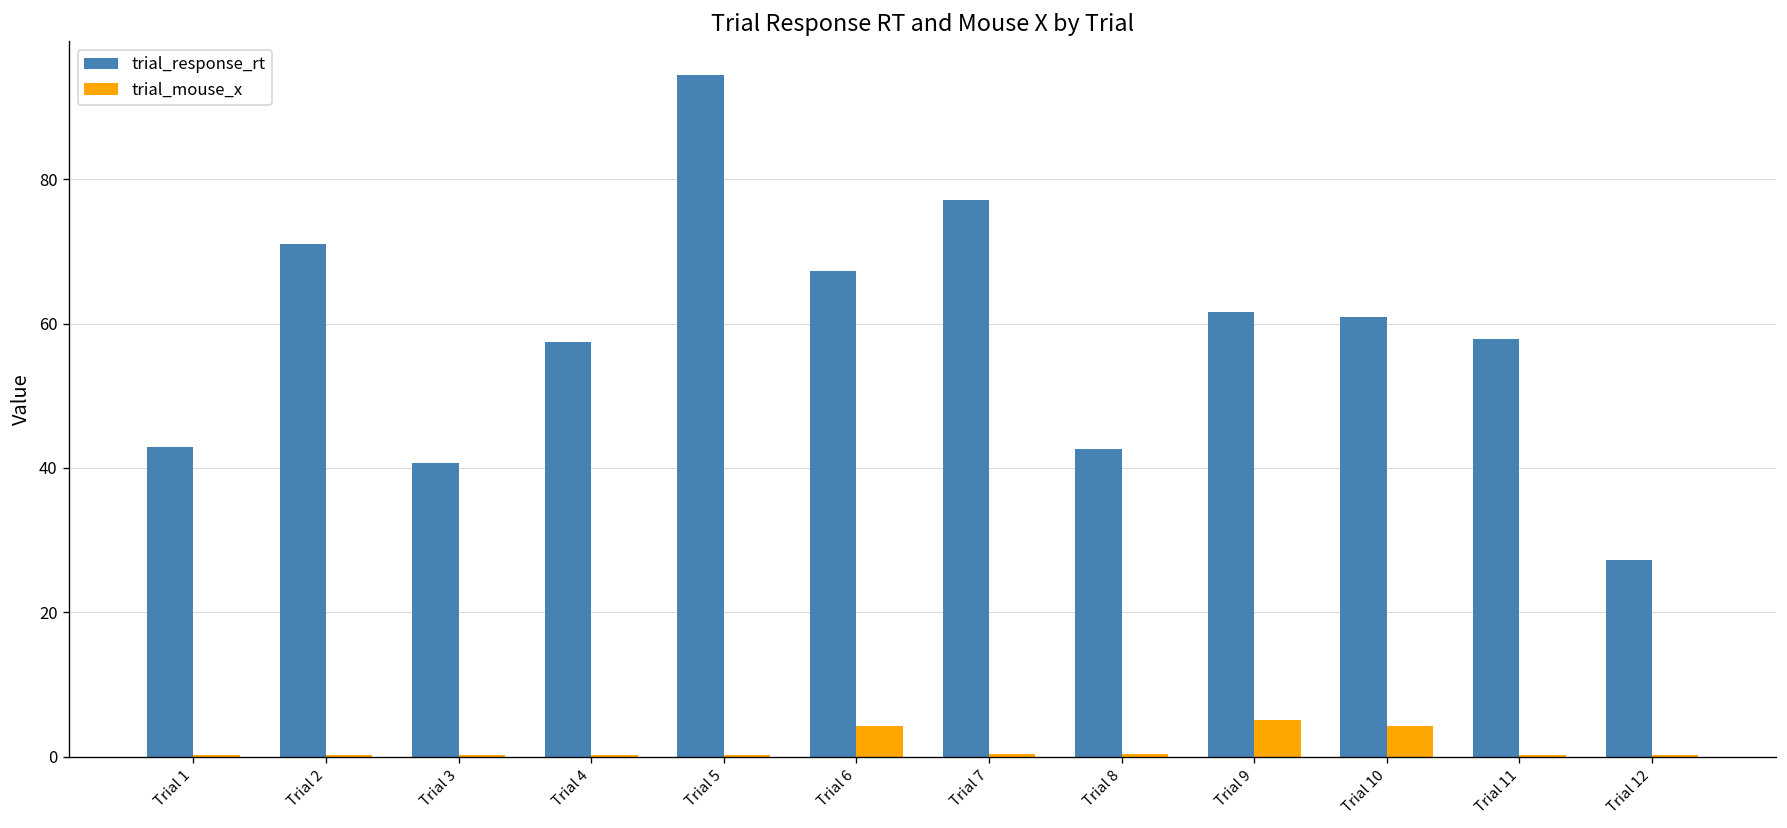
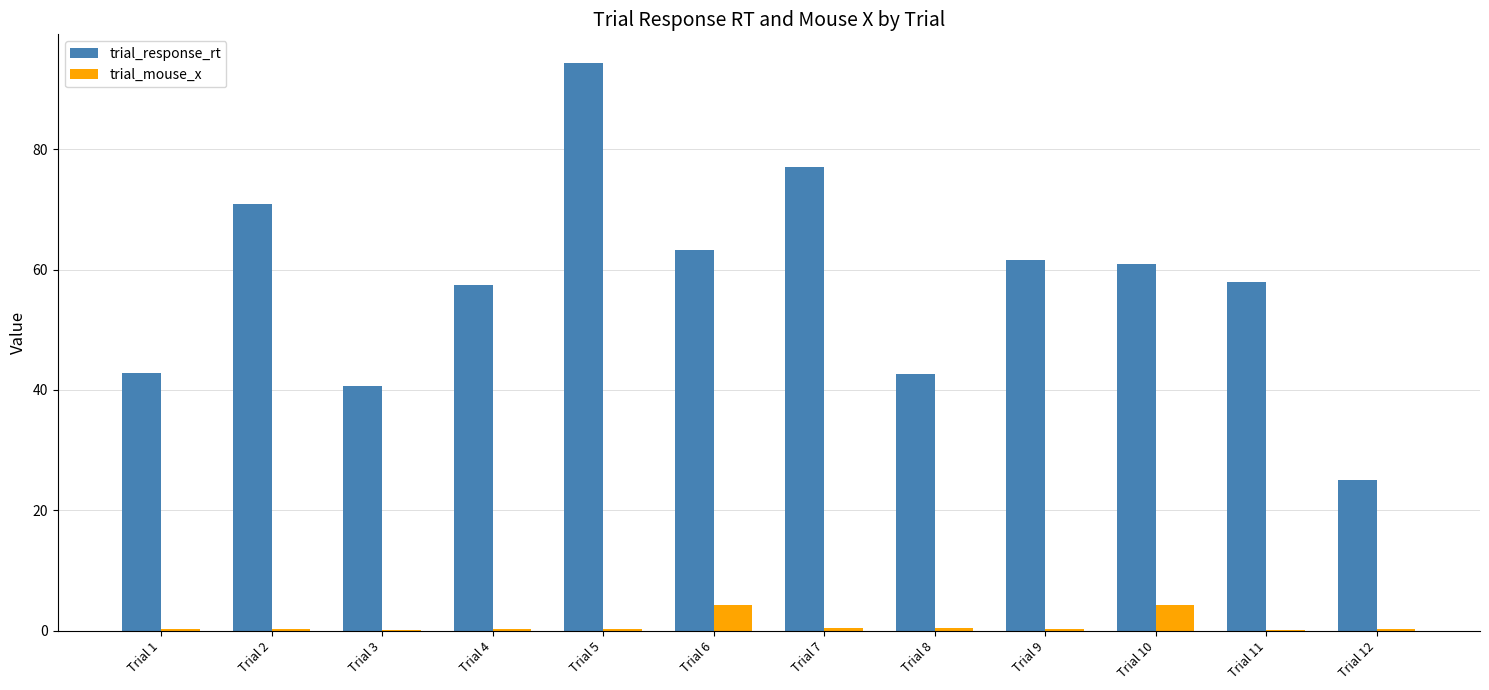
trial_response_rt, Trial 6: 67 -> 63
trial_mouse_x, Trial 9: 5 -> 0
trial_response_rt, Trial 12: 27 -> 25
